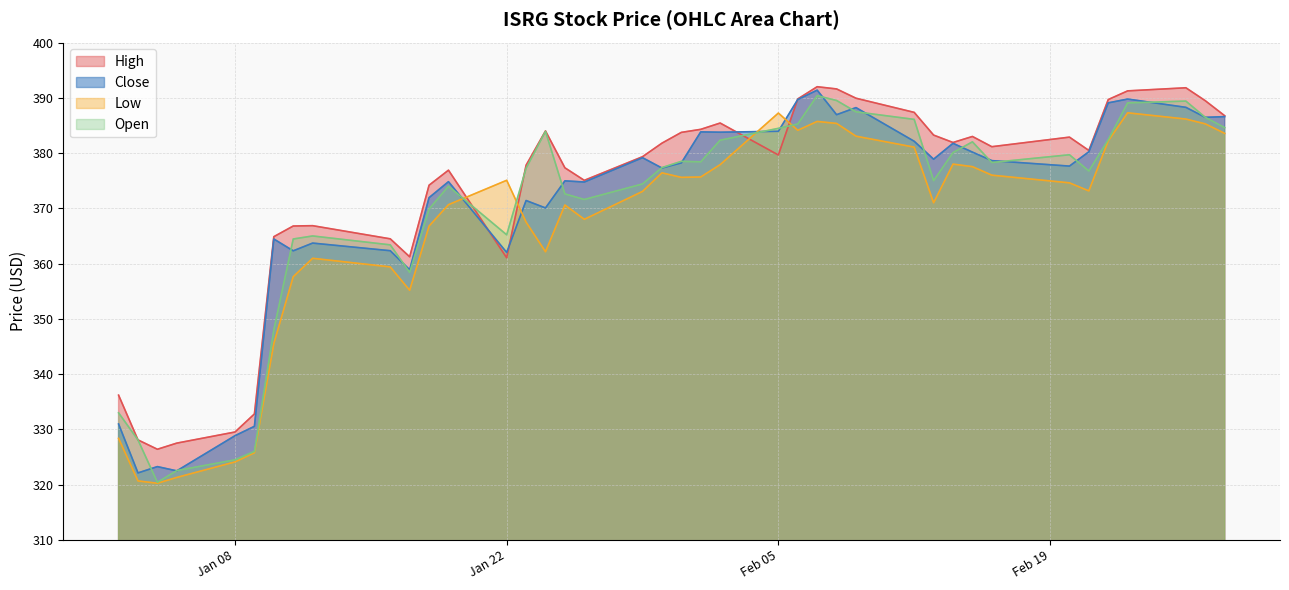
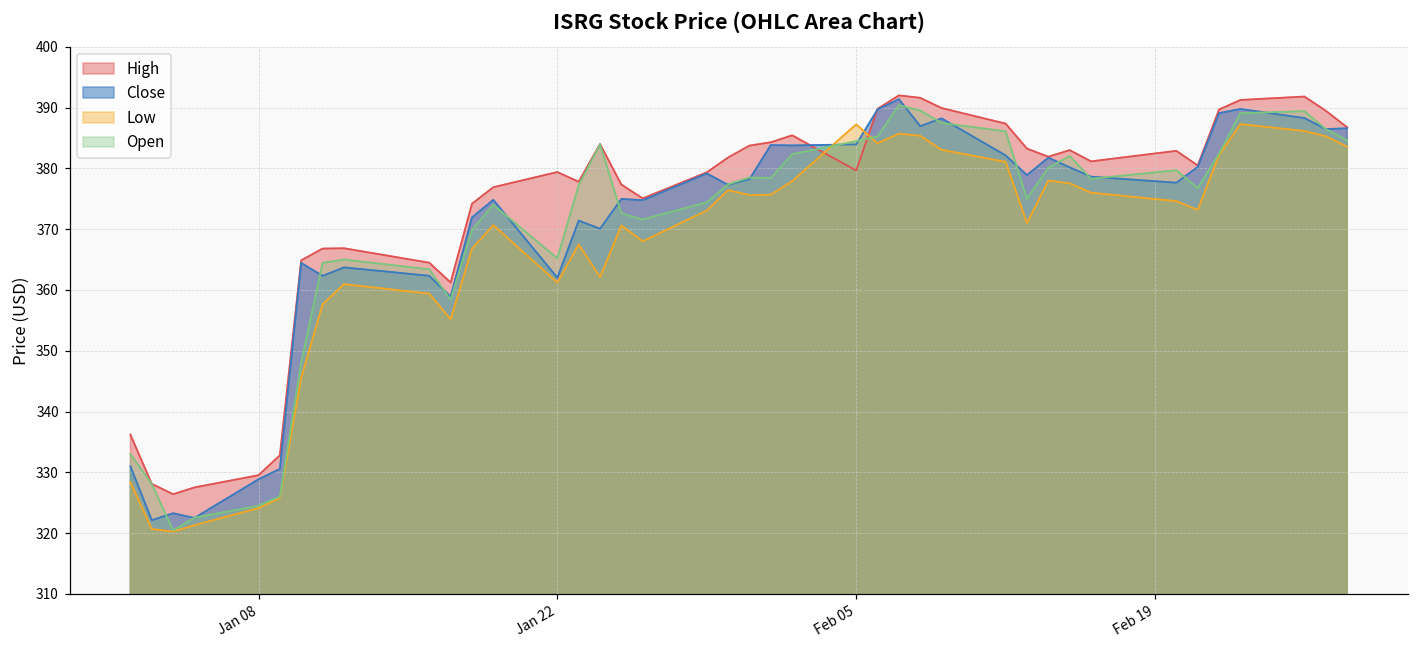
High, Jan 22: 361 -> 379
Low, Jan 22: 375 -> 361
